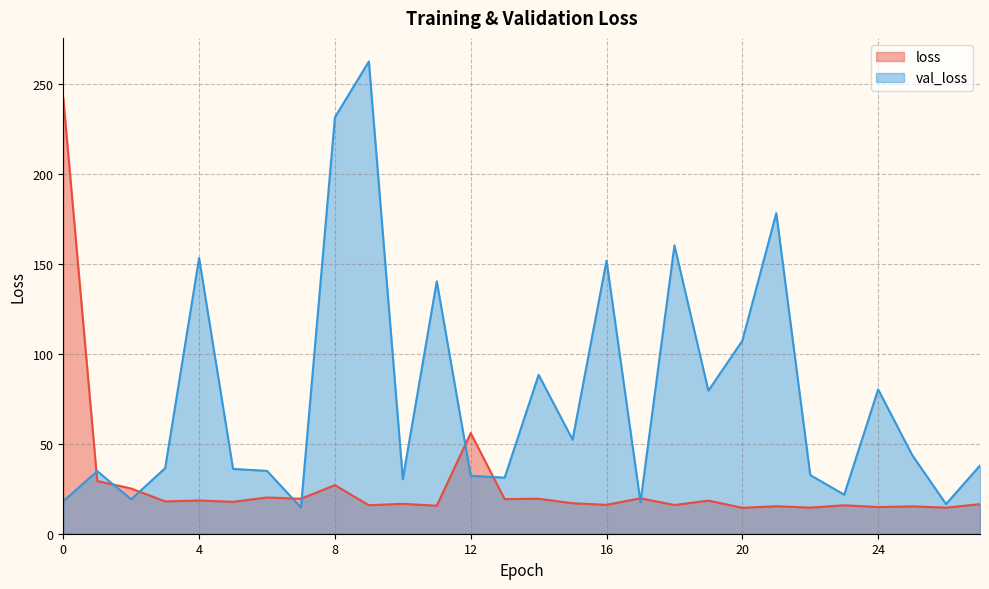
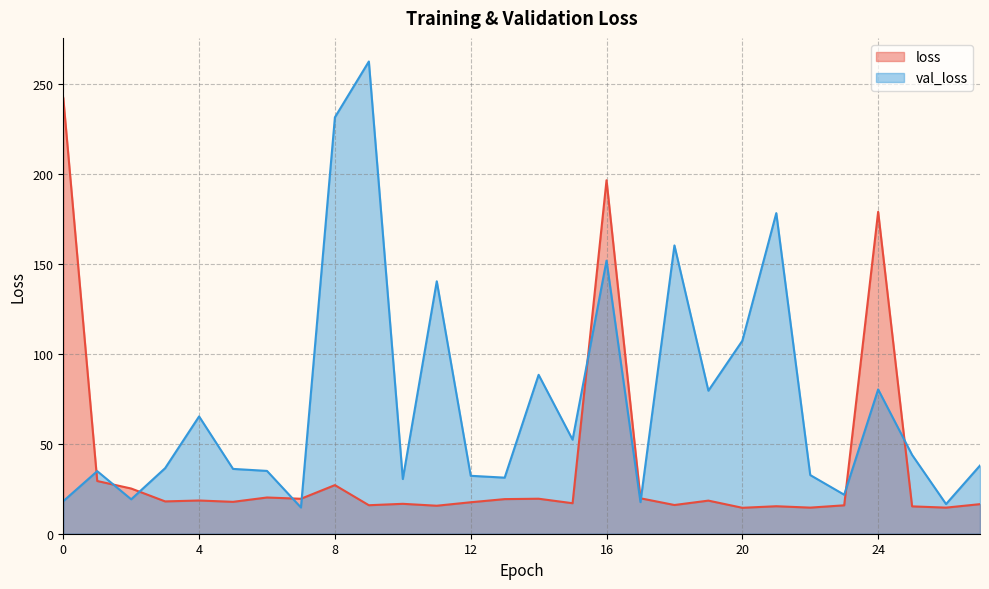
val_loss, 4: 153 -> 65
loss, 12: 56 -> 17
loss, 16: 16 -> 197
loss, 24: 15 -> 179
